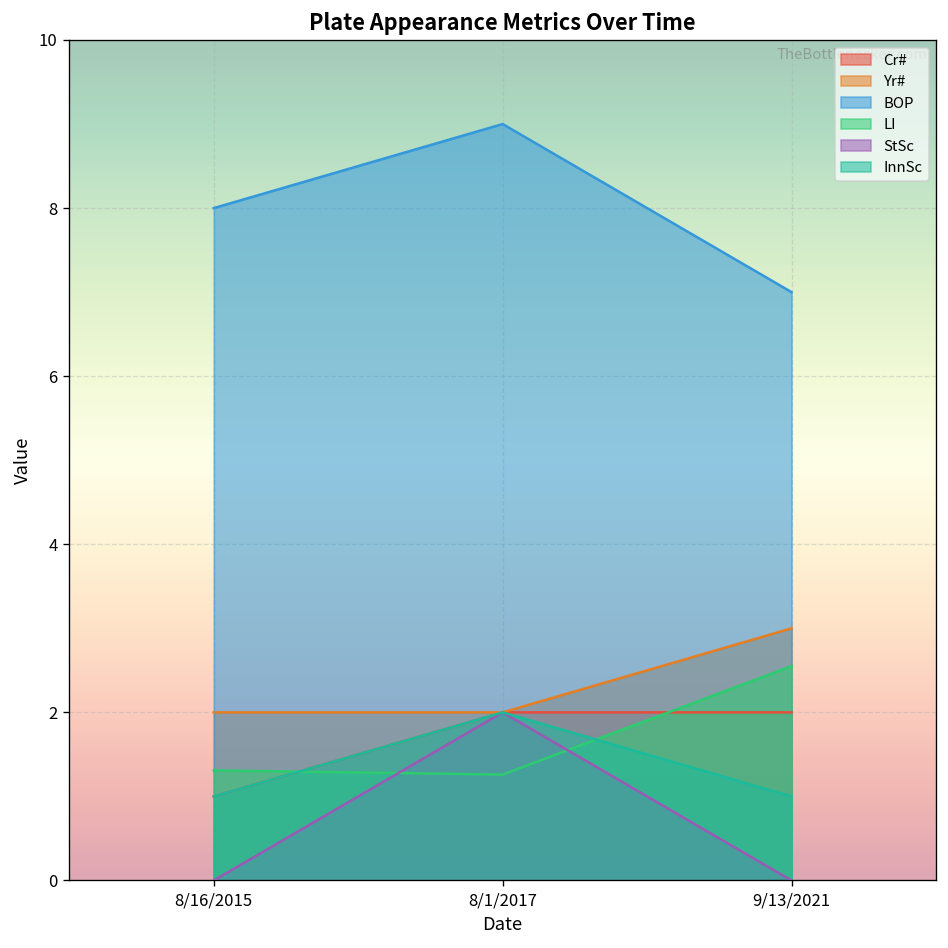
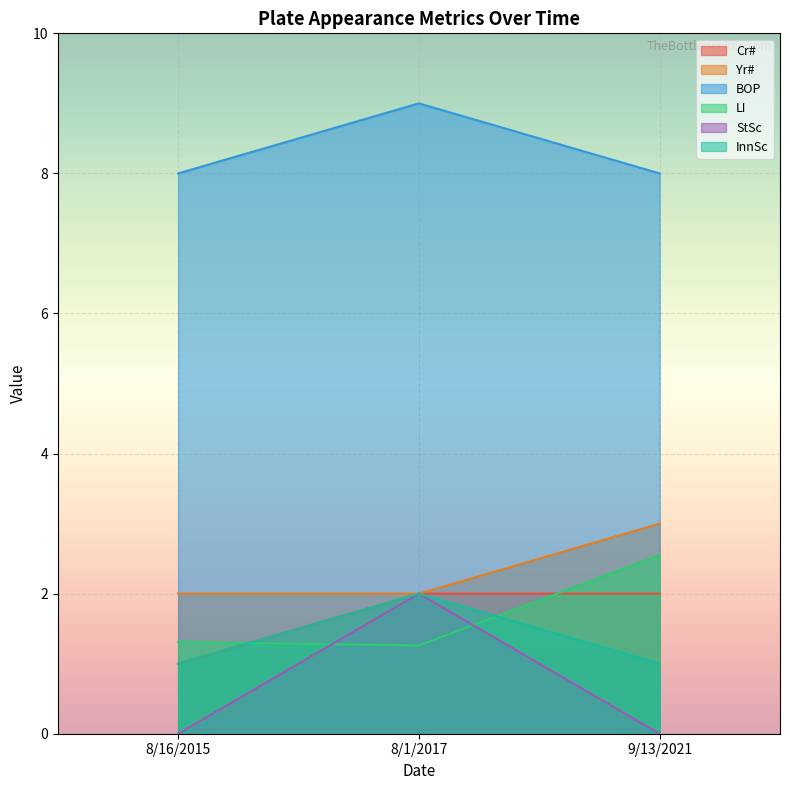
BOP, 9/13/2021: 7 -> 8
